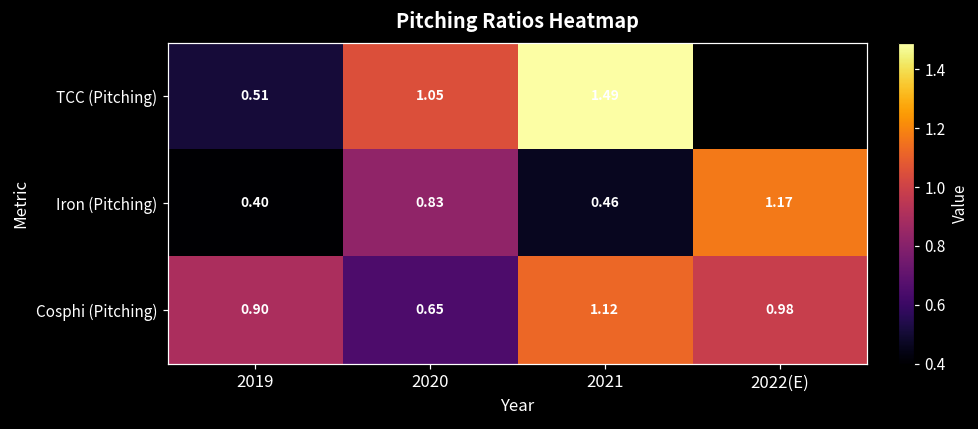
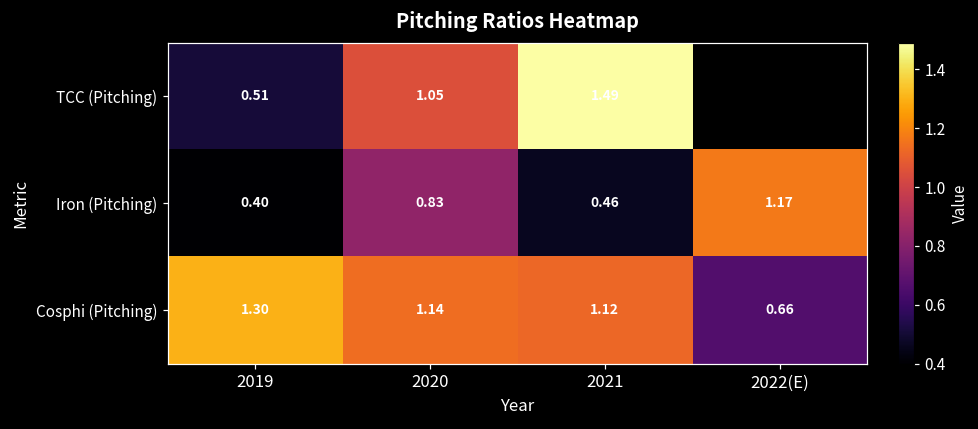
Cosphi (Pitching), 2019: 0.90 -> 1.30
Cosphi (Pitching), 2020: 0.65 -> 1.14
Cosphi (Pitching), 2022(E): 0.98 -> 0.66
